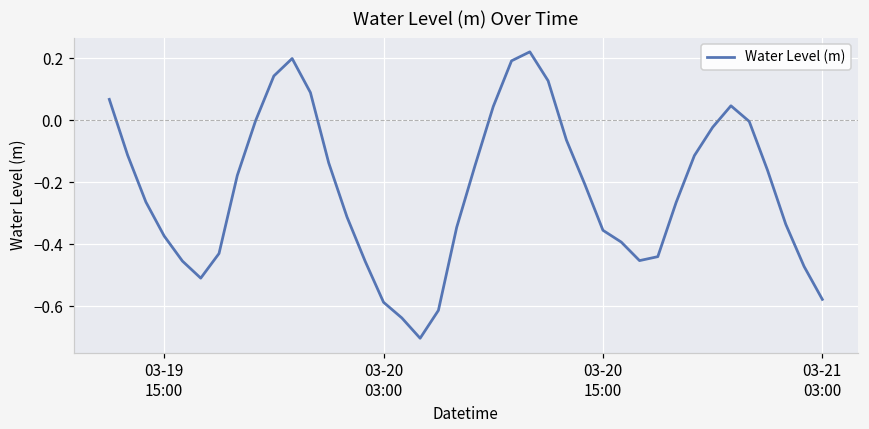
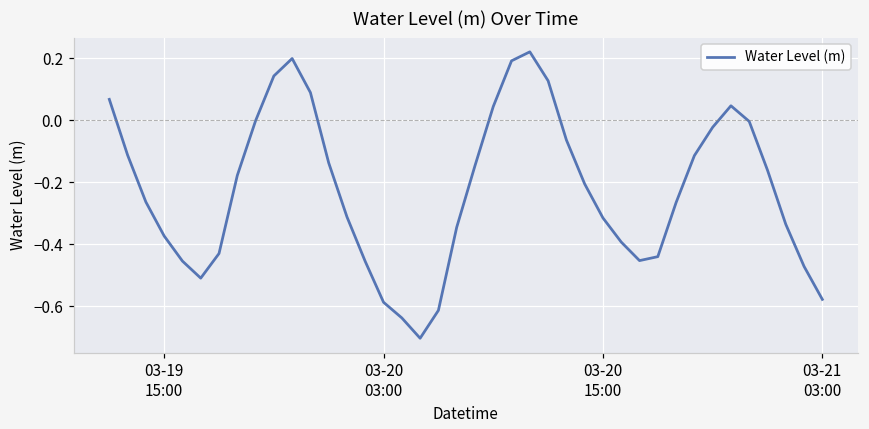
03-20 15:00: -0.35 -> -0.31
